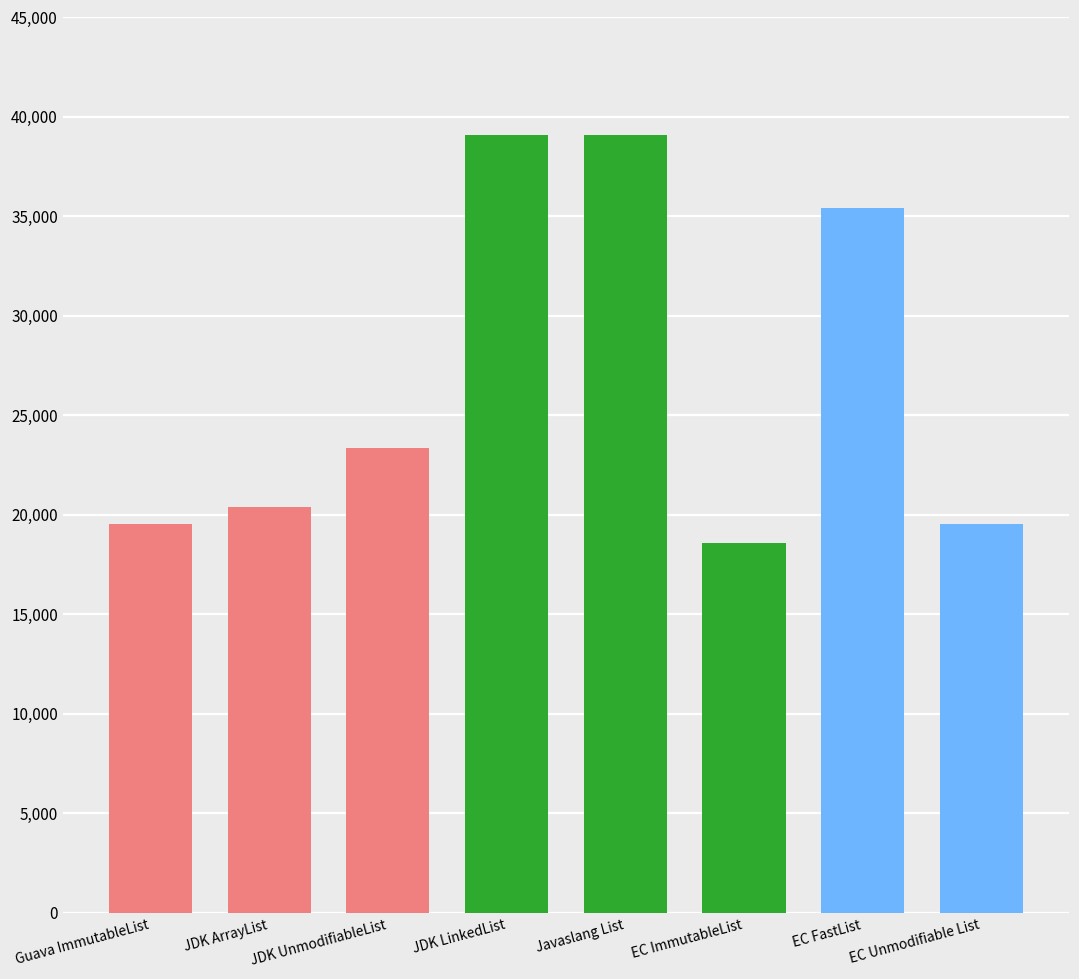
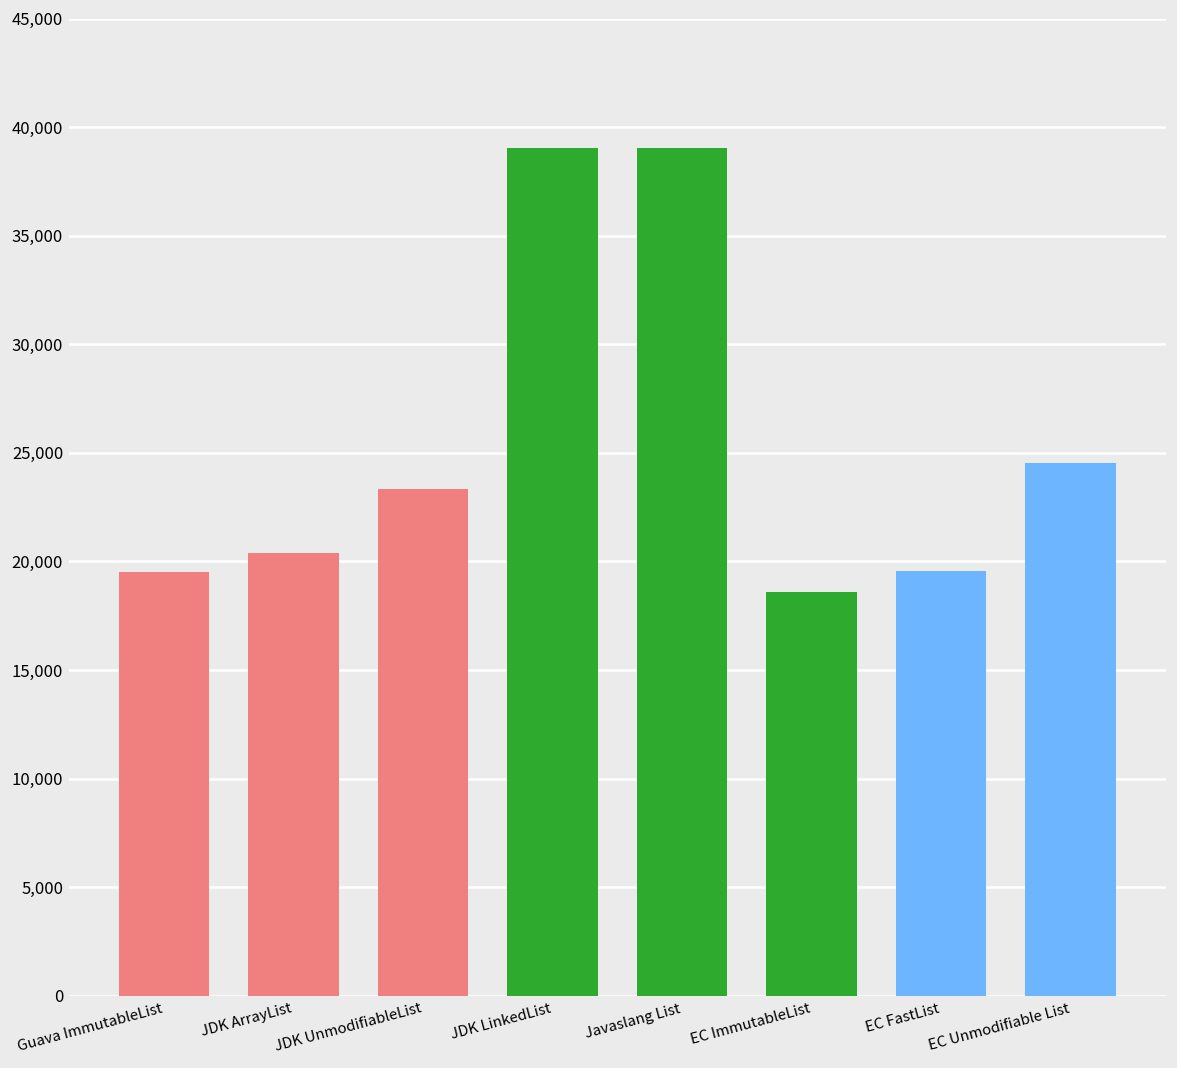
EC FastList: 35,400 -> 19,600
EC Unmodifiable List: 19,500 -> 24,500
